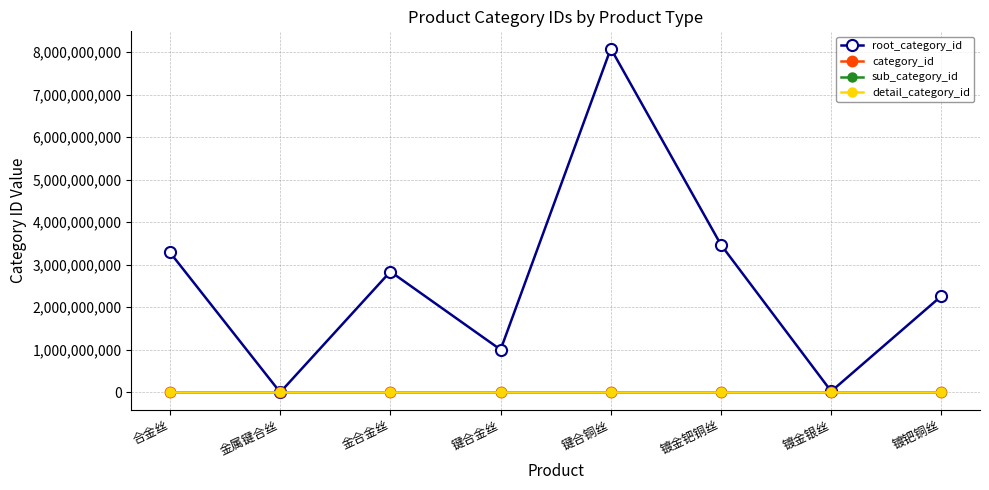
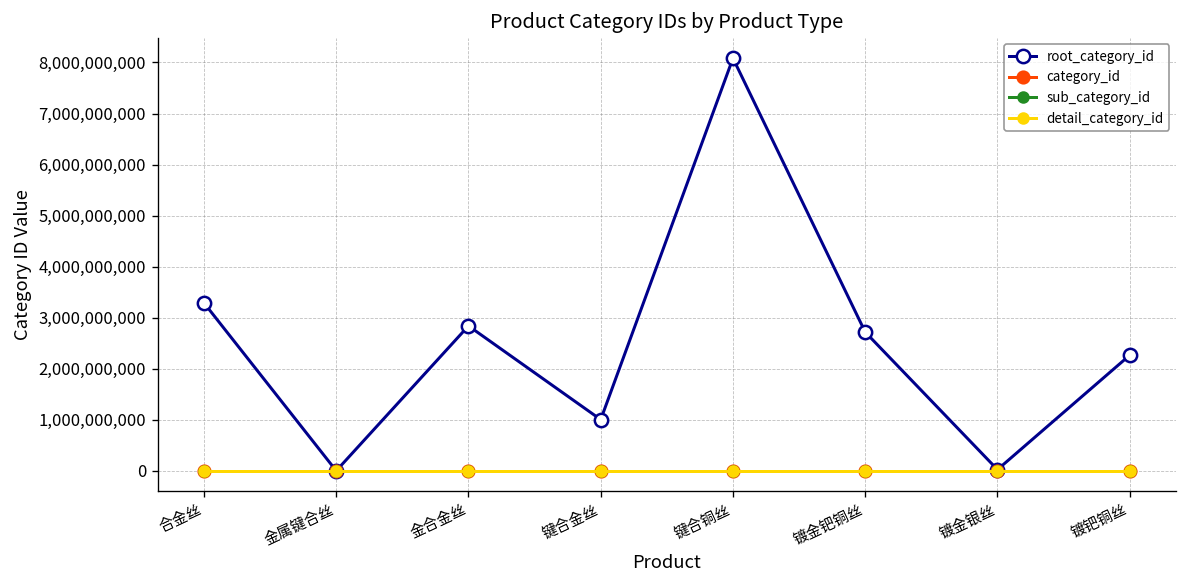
root_category_id, 镀金钯铜丝: 3,500,000,000 -> 2,700,000,000
